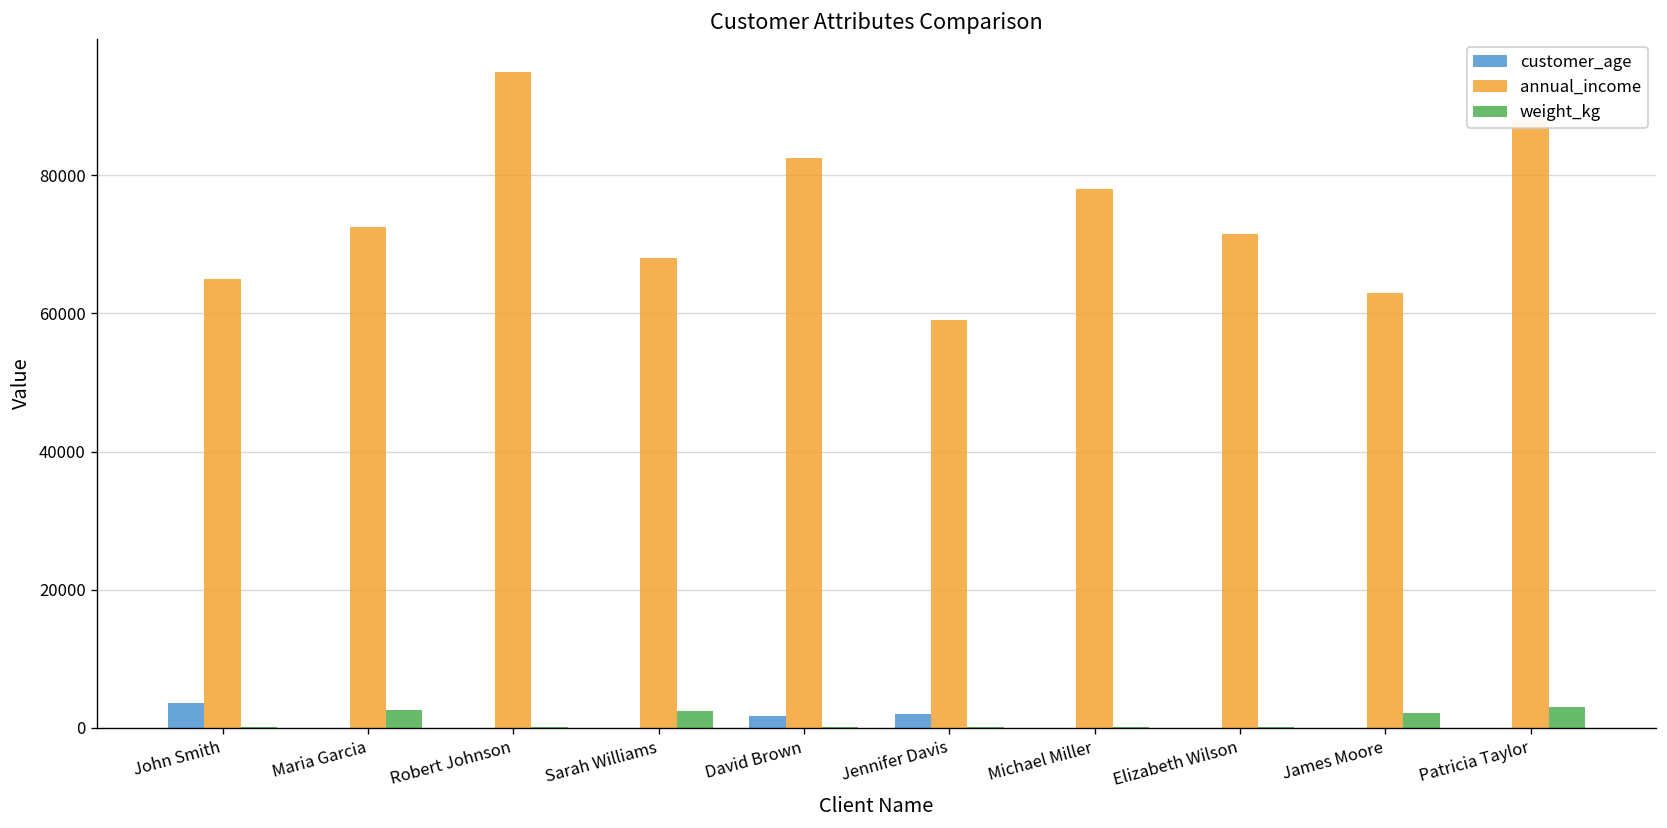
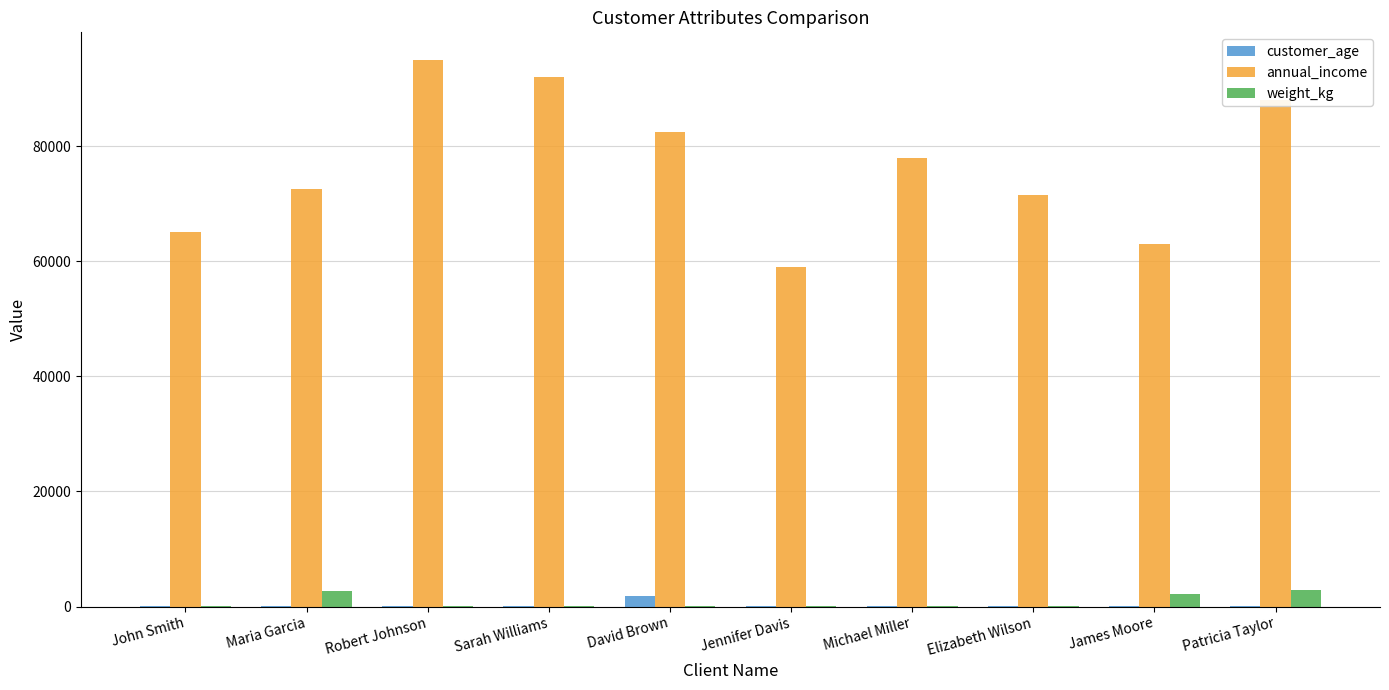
customer_age, John Smith: 4000 -> 0
annual_income, Sarah Williams: 68000 -> 92000
weight_kg, Sarah Williams: 3000 -> 0
customer_age, Jennifer Davis: 2000 -> 0
